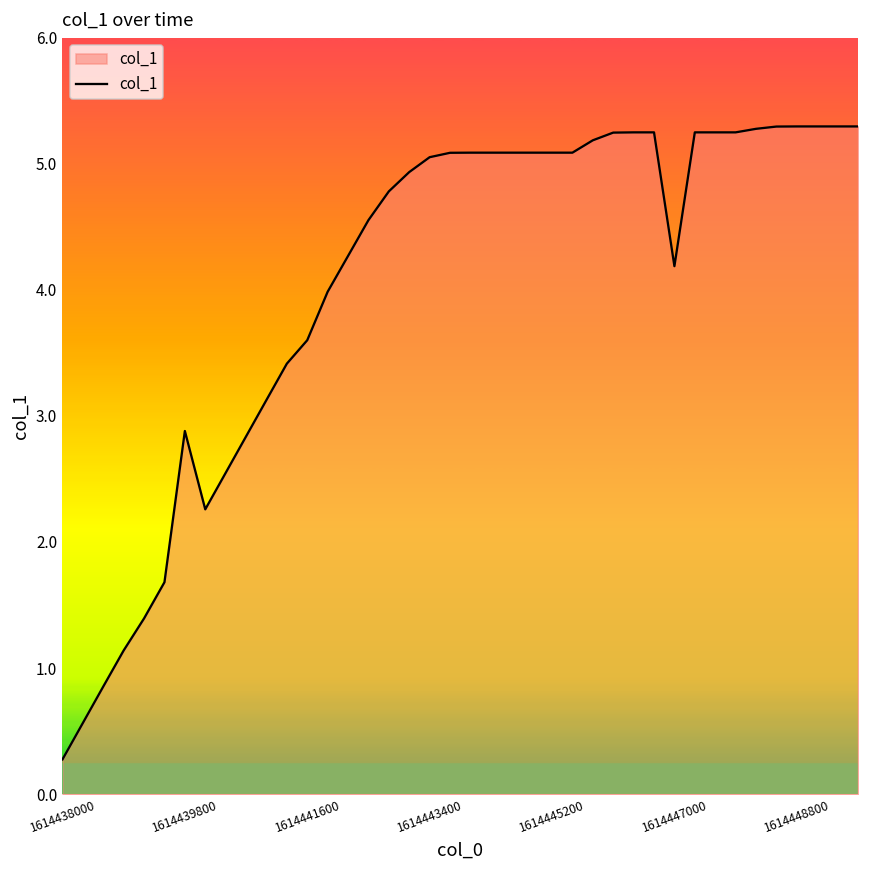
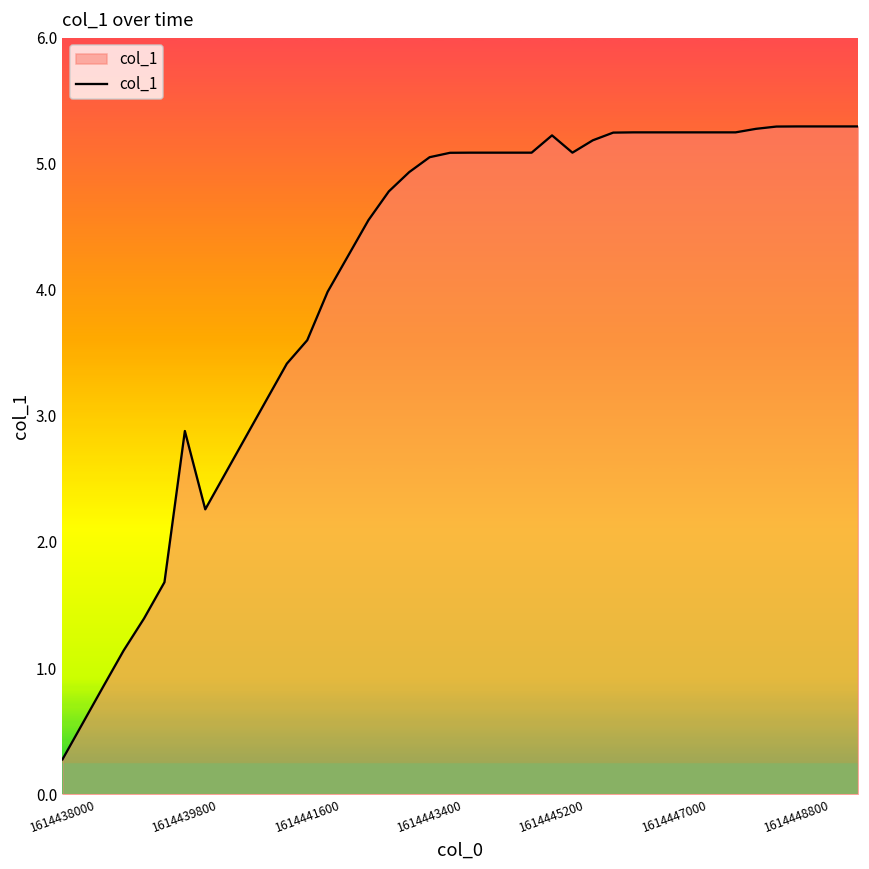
1614445200: 5.09 -> 5.22
1614447000: 4.19 -> 5.25
